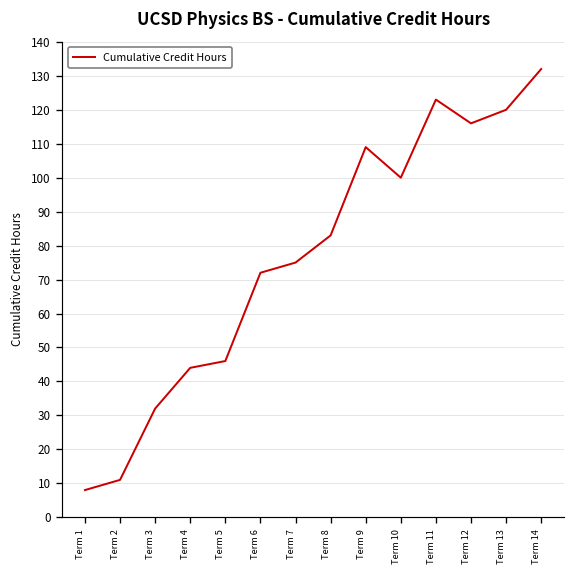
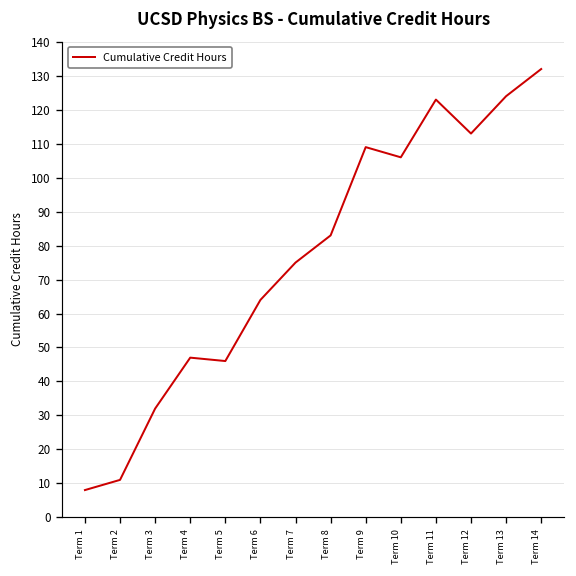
Term 4: 44 -> 47
Term 6: 72 -> 64
Term 10: 100 -> 106
Term 12: 116 -> 113
Term 13: 120 -> 124
